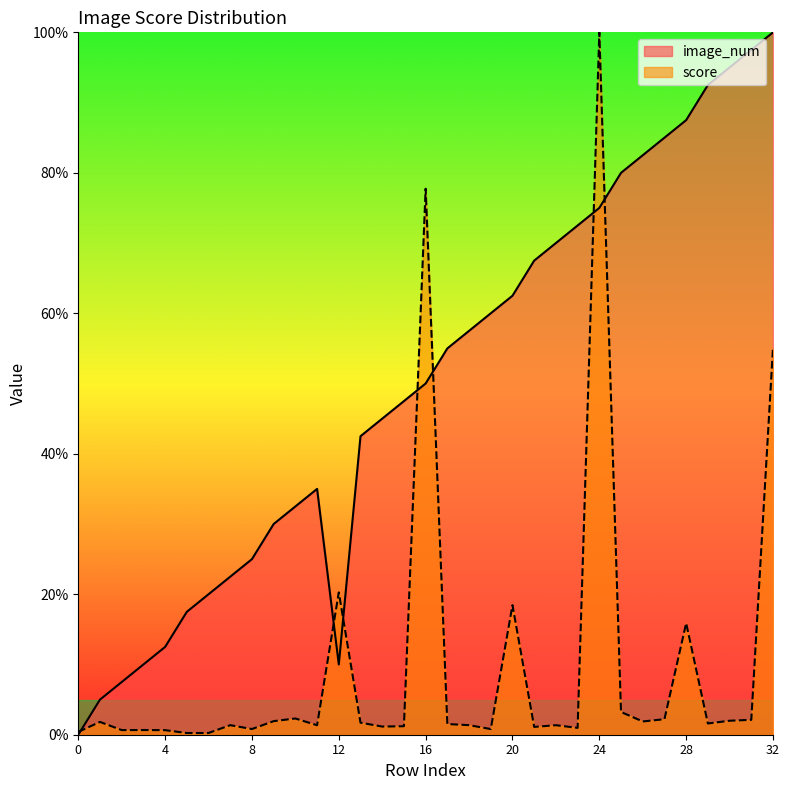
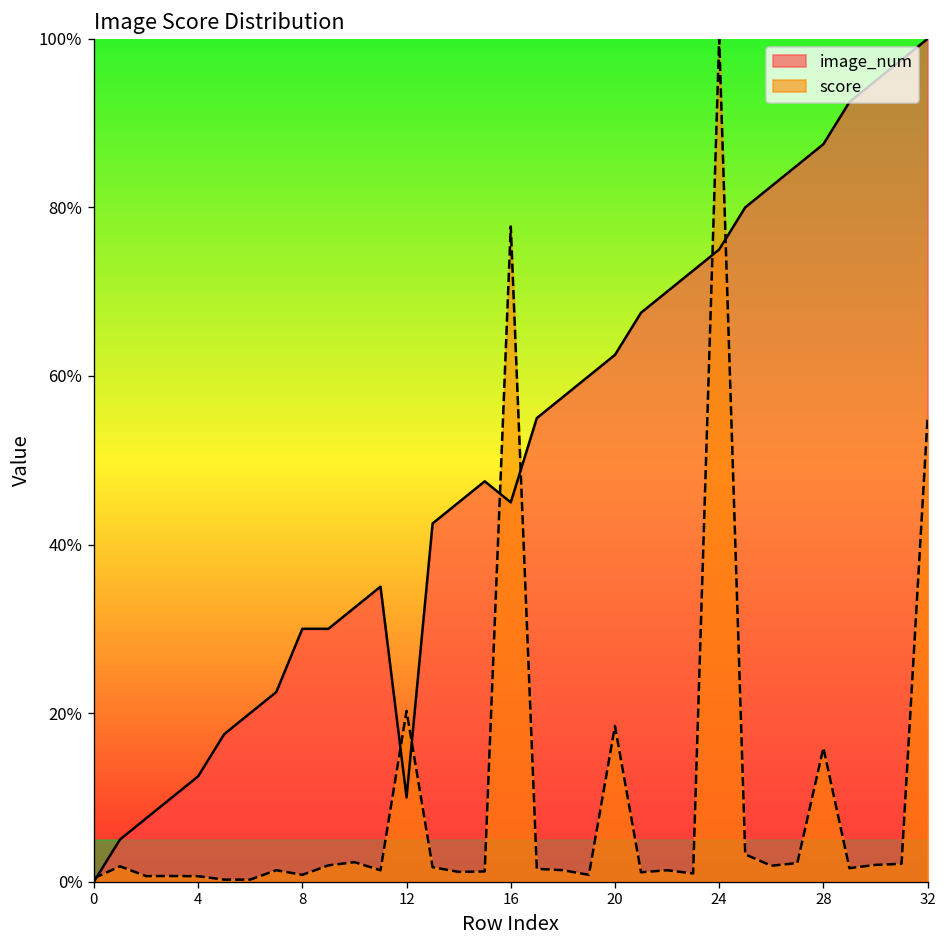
image_num, 8: 25% -> 30%
image_num, 16: 50% -> 45%
